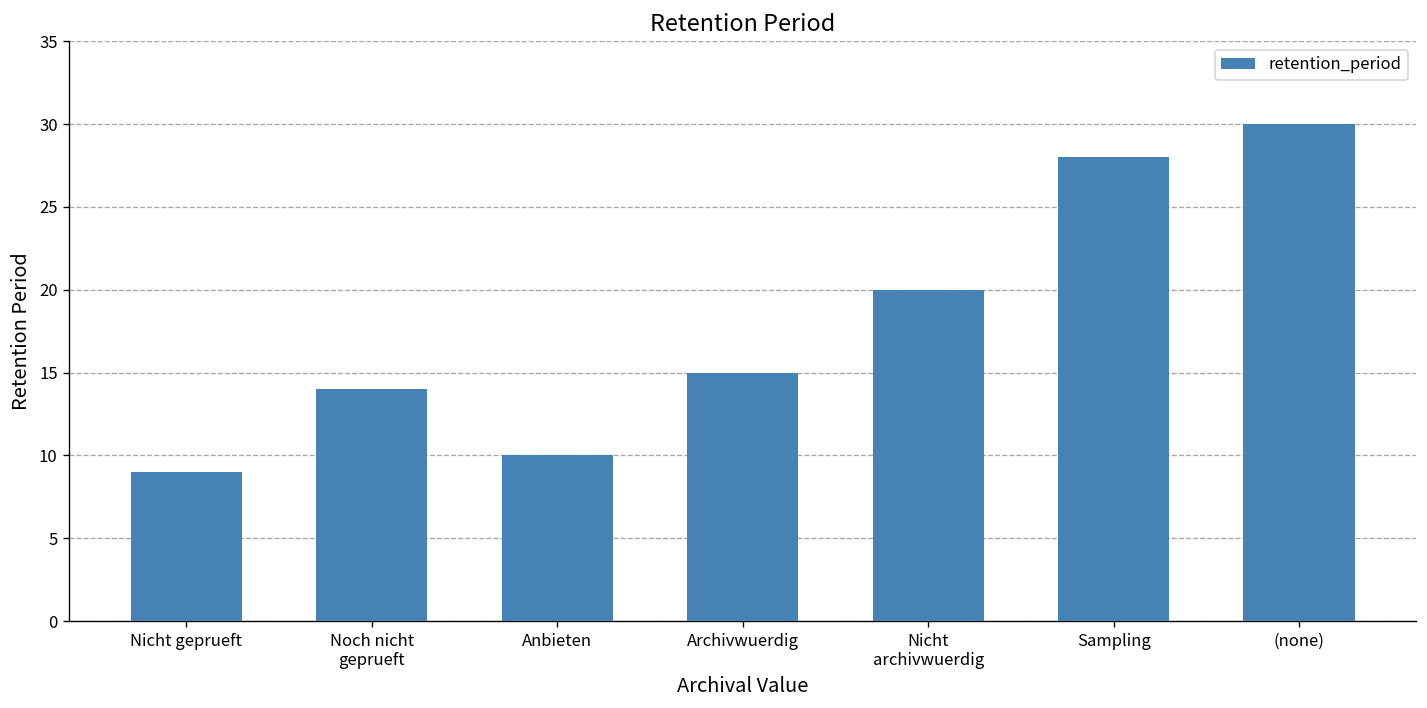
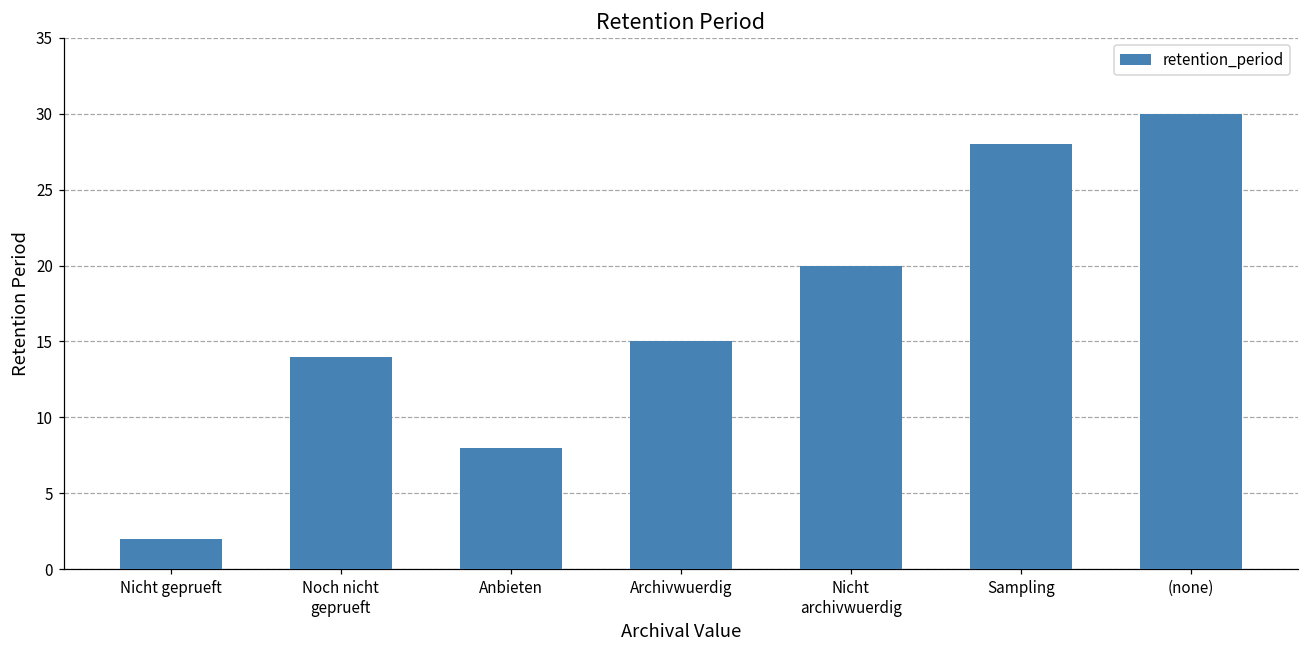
Nicht geprueft: 9 -> 2
Anbieten: 10 -> 8
